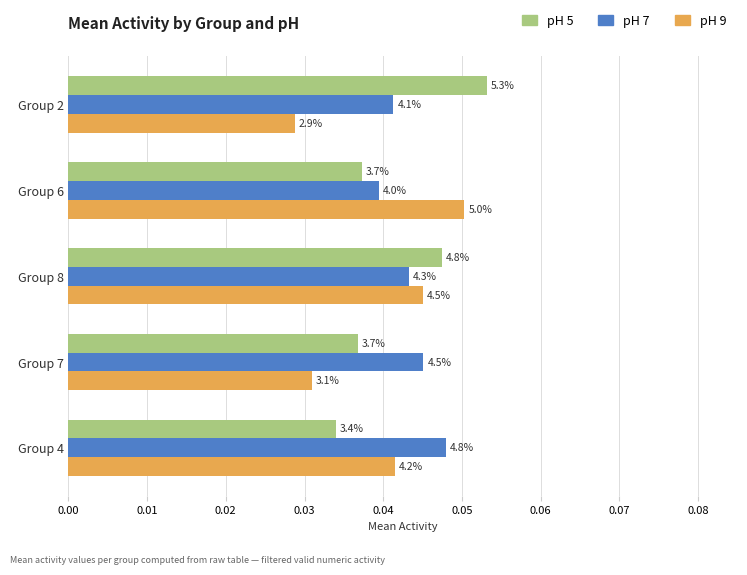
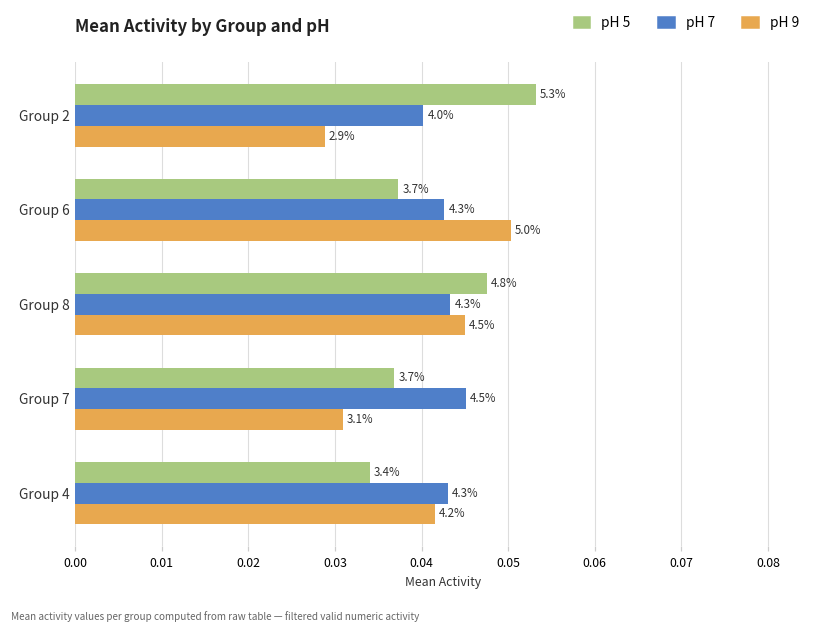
pH 7, Group 2: 4.1% -> 4.0%
pH 7, Group 6: 4.0% -> 4.3%
pH 7, Group 4: 4.8% -> 4.3%
